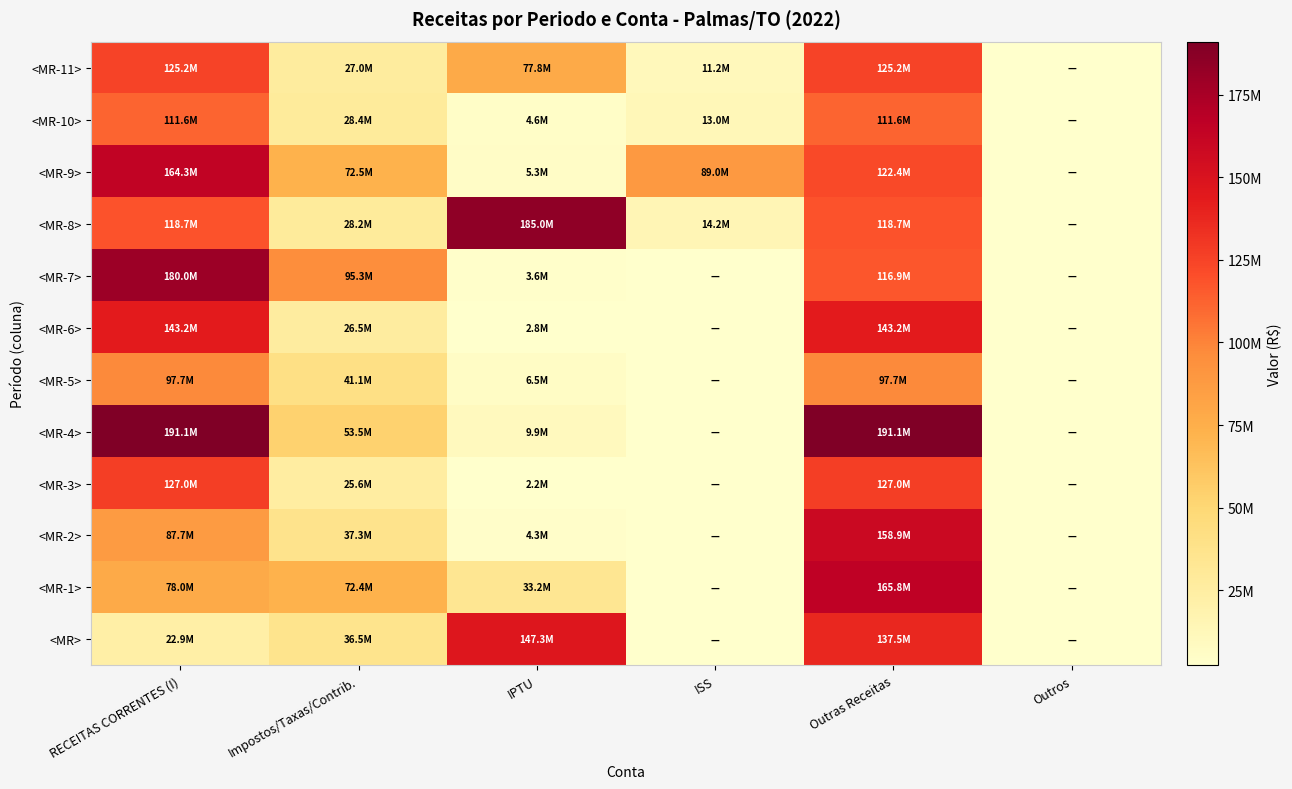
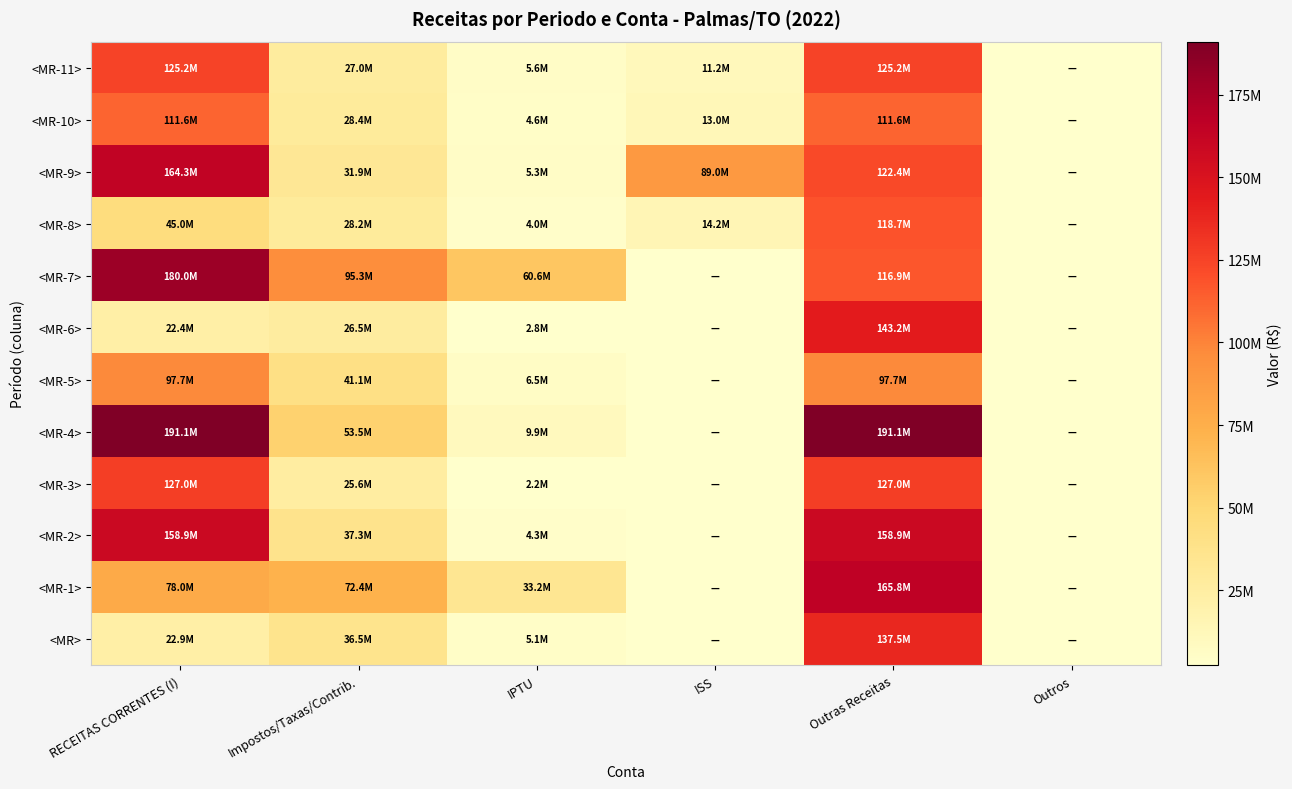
<MR-11>, IPTU: 77.8M -> 5.6M
<MR-9>, Impostos/Taxas/Contrib.: 72.5M -> 31.9M
<MR-8>, RECEITAS CORRENTES (I): 118.7M -> 45.0M
<MR-8>, IPTU: 185.0M -> 4.0M
<MR-7>, IPTU: 3.6M -> 60.6M
<MR-6>, RECEITAS CORRENTES (I): 143.2M -> 22.4M
<MR-2>, RECEITAS CORRENTES (I): 87.7M -> 158.9M
<MR>, IPTU: 147.3M -> 5.1M
